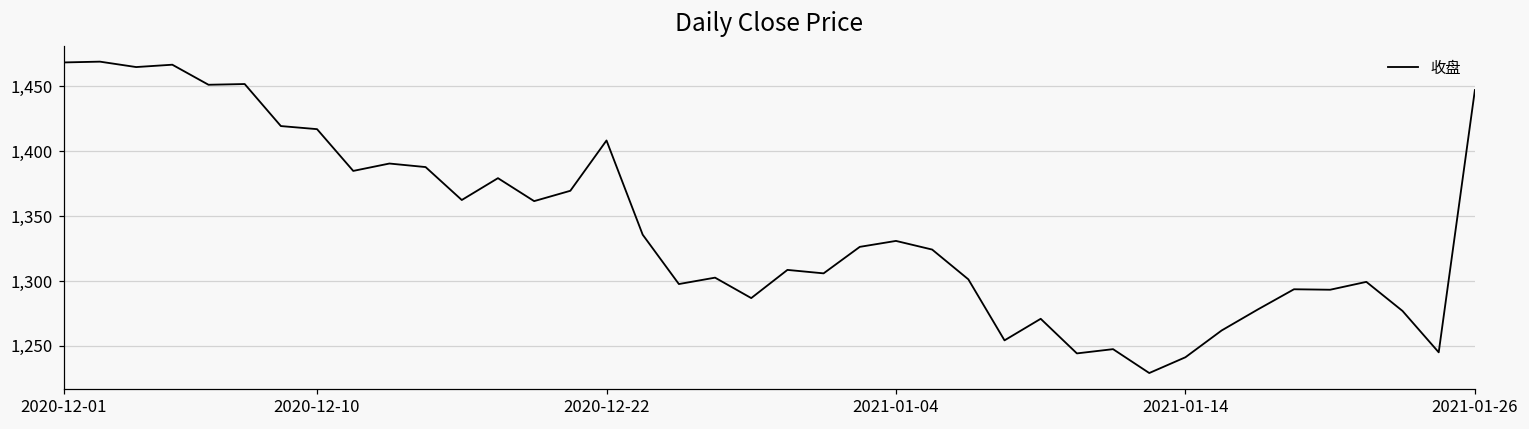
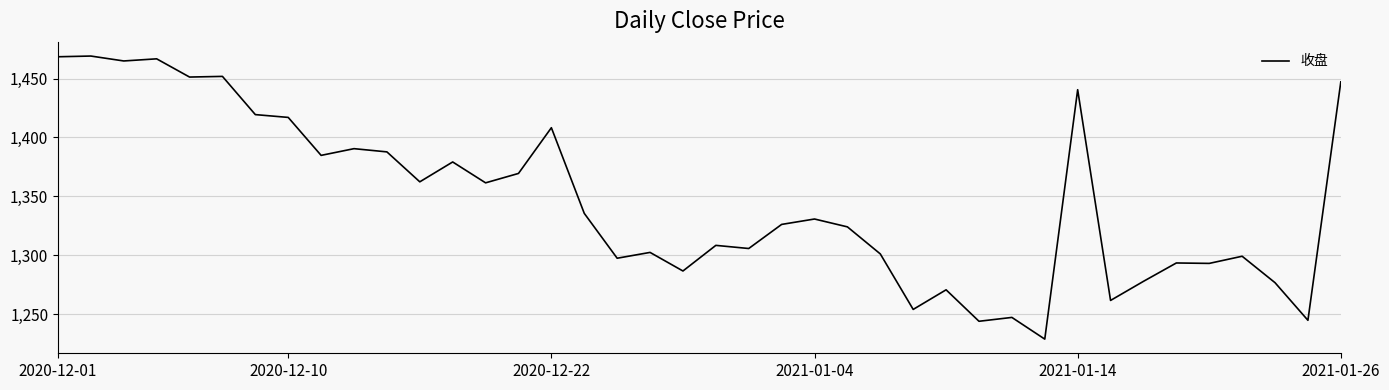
2021-01-14: 1,241 -> 1,441
